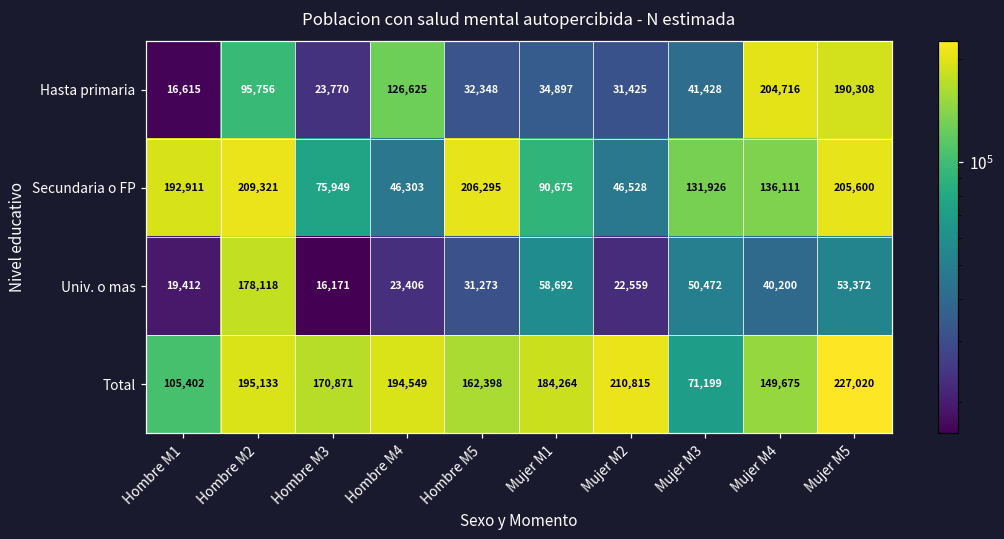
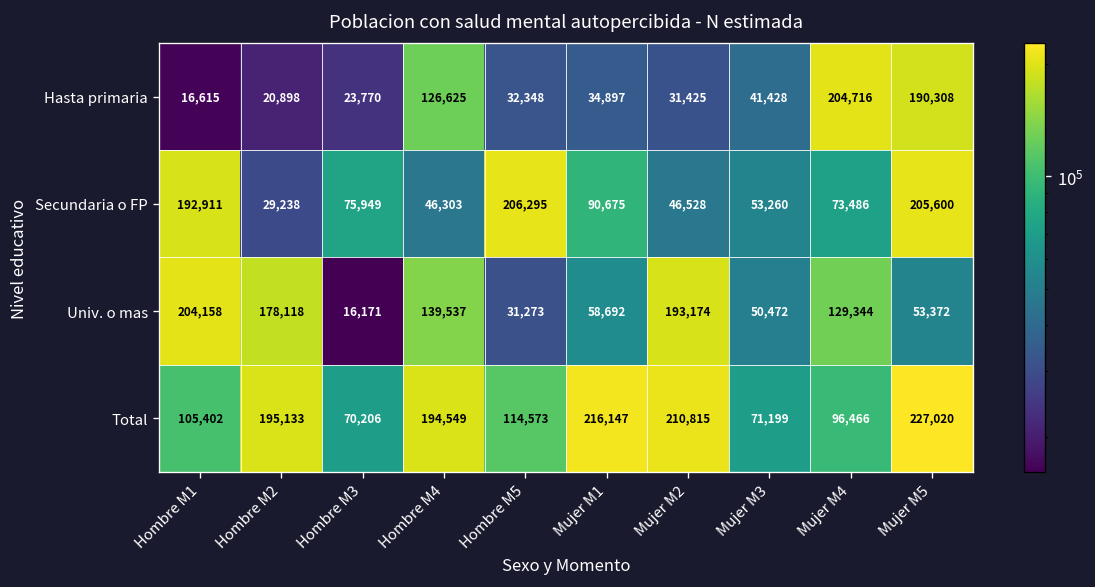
Hasta primaria, Hombre M2: 95,756 -> 20,898
Secundaria o FP, Hombre M2: 209,321 -> 29,238
Secundaria o FP, Mujer M3: 131,926 -> 53,260
Secundaria o FP, Mujer M4: 136,111 -> 73,486
Univ. o mas, Hombre M1: 19,412 -> 204,158
Univ. o mas, Hombre M4: 23,406 -> 139,537
Univ. o mas, Mujer M2: 22,559 -> 193,174
Univ. o mas, Mujer M4: 40,200 -> 129,344
Total, Hombre M3: 170,871 -> 70,206
Total, Hombre M5: 162,398 -> 114,573
Total, Mujer M1: 184,264 -> 216,147
Total, Mujer M4: 149,675 -> 96,466
